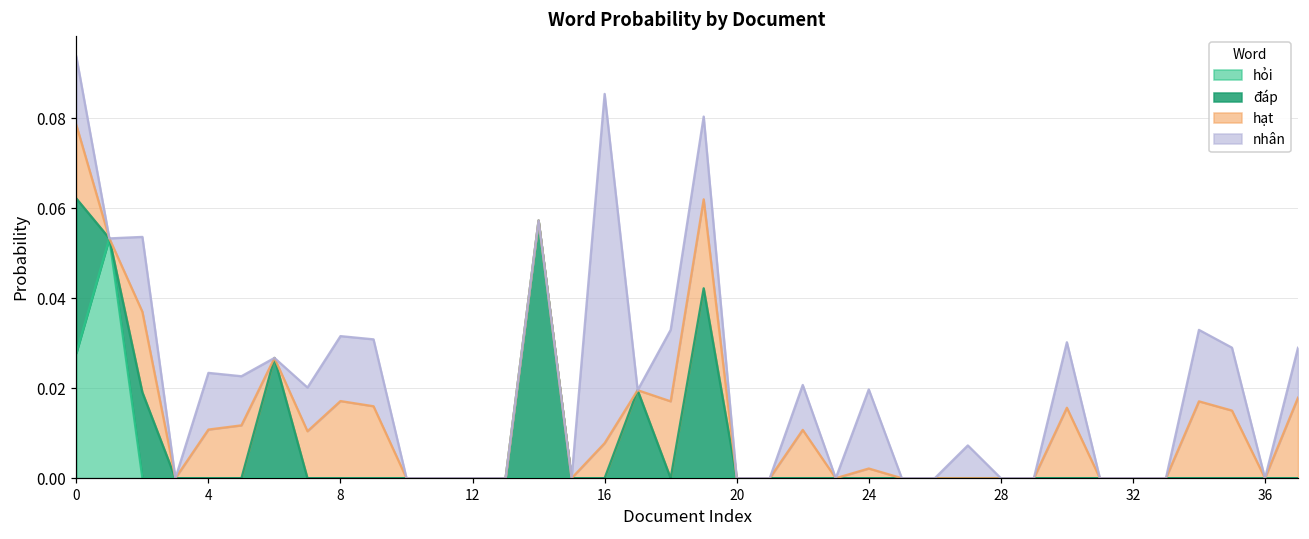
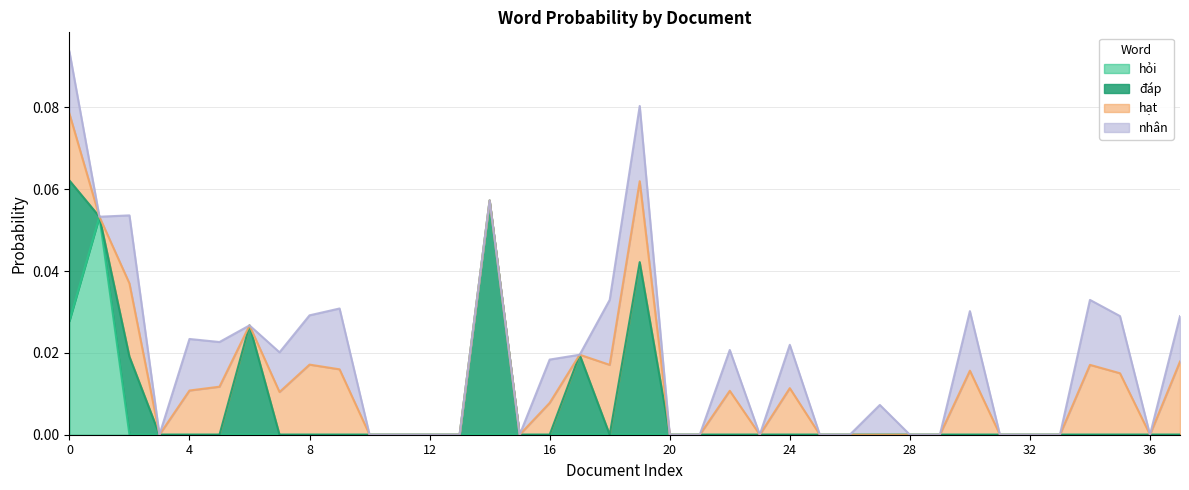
nhân, 8: 0.014 -> 0.012
nhân, 16: 0.078 -> 0.011
hạt, 24: 0.002 -> 0.011
nhân, 24: 0.018 -> 0.011
